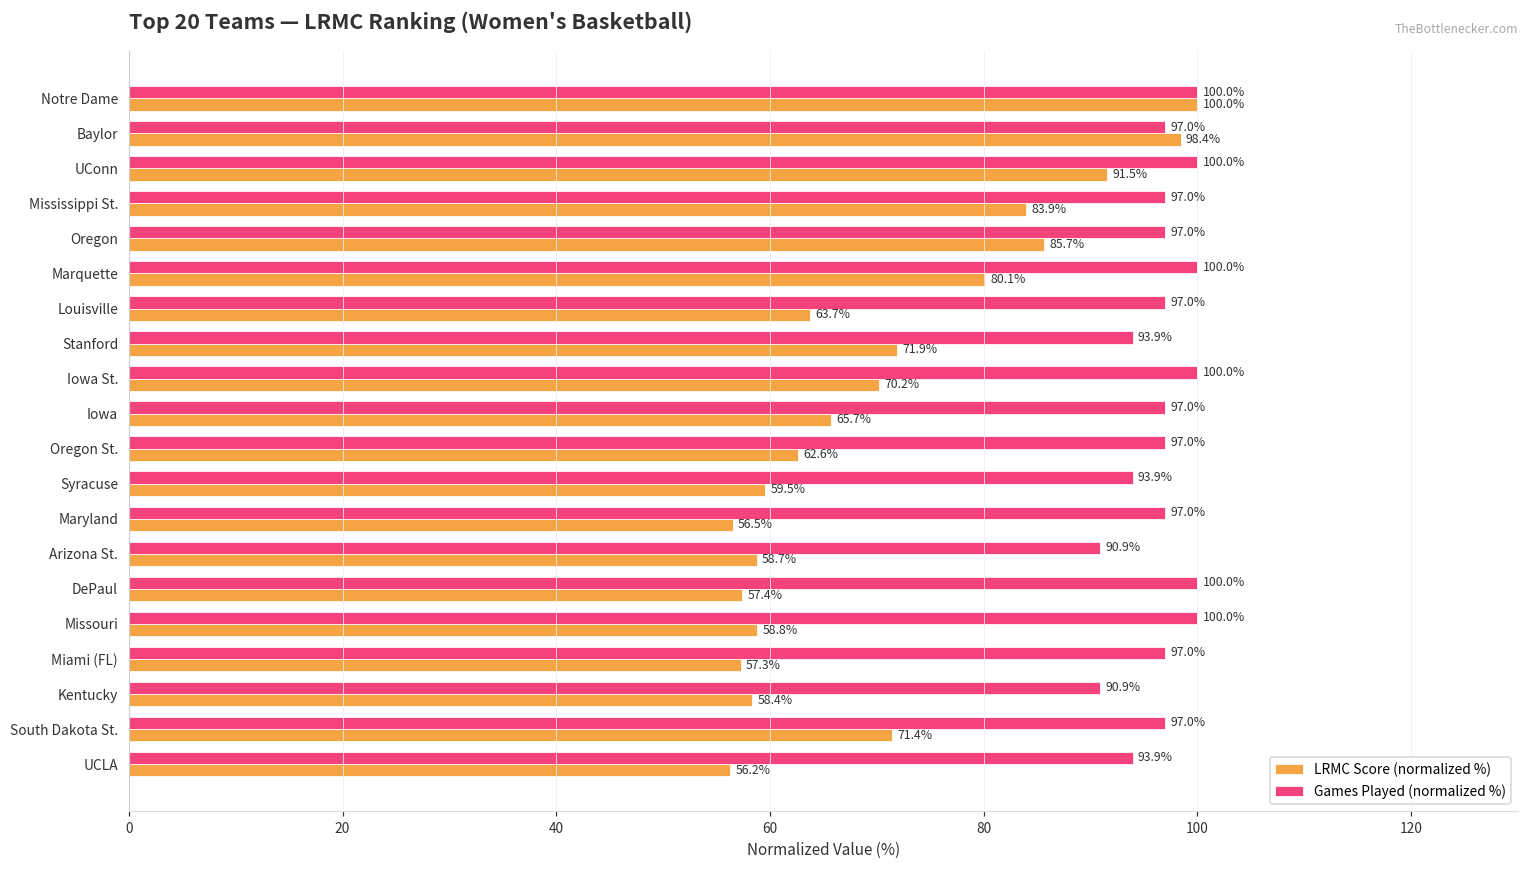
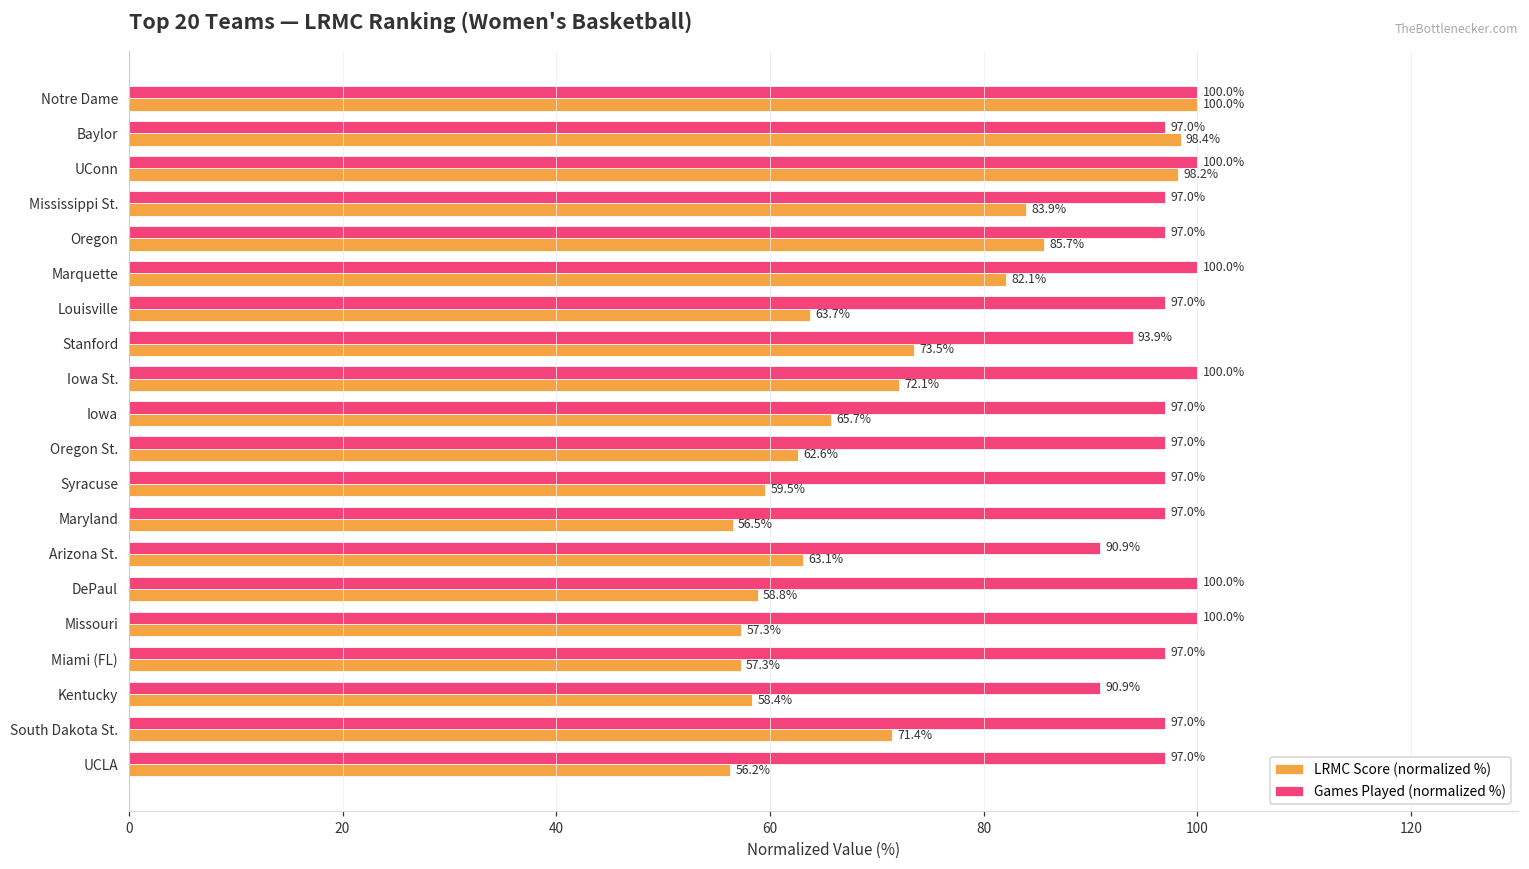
LRMC Score (normalized %), UConn: 91.5% -> 98.2%
LRMC Score (normalized %), Marquette: 80.1% -> 82.1%
LRMC Score (normalized %), Stanford: 71.9% -> 73.5%
LRMC Score (normalized %), Iowa St.: 70.2% -> 72.1%
Games Played (normalized %), Syracuse: 93.9% -> 97.0%
LRMC Score (normalized %), Arizona St.: 58.7% -> 63.1%
LRMC Score (normalized %), DePaul: 57.4% -> 58.8%
LRMC Score (normalized %), Missouri: 58.8% -> 57.3%
Games Played (normalized %), UCLA: 93.9% -> 97.0%
